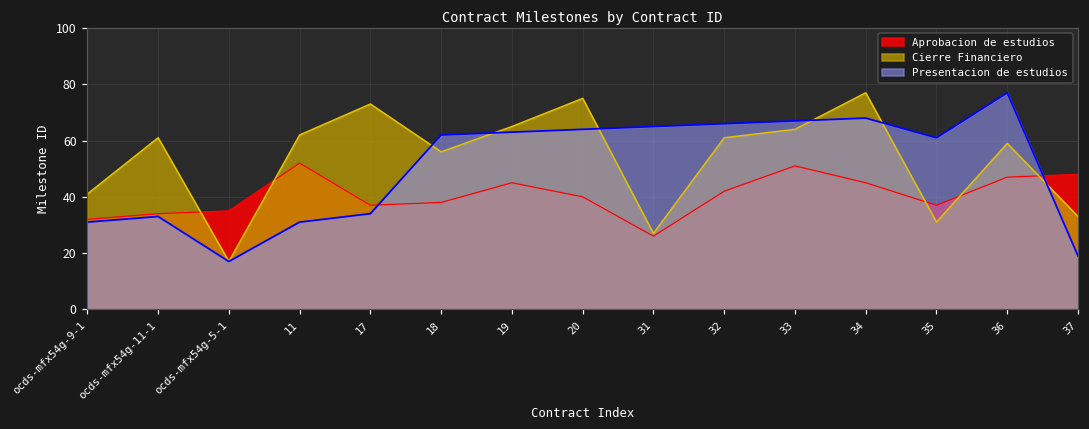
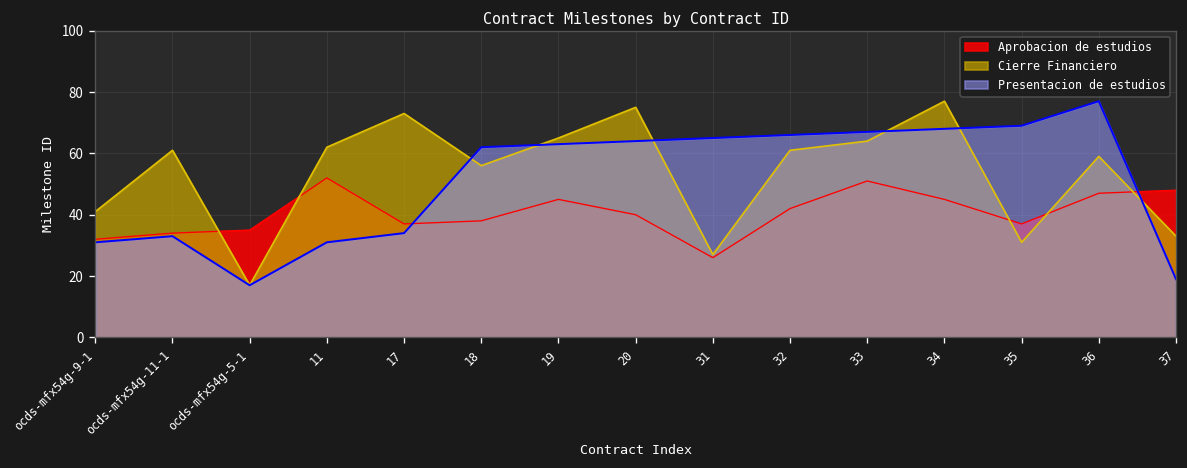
Presentacion de estudios, 35: 61 -> 69
